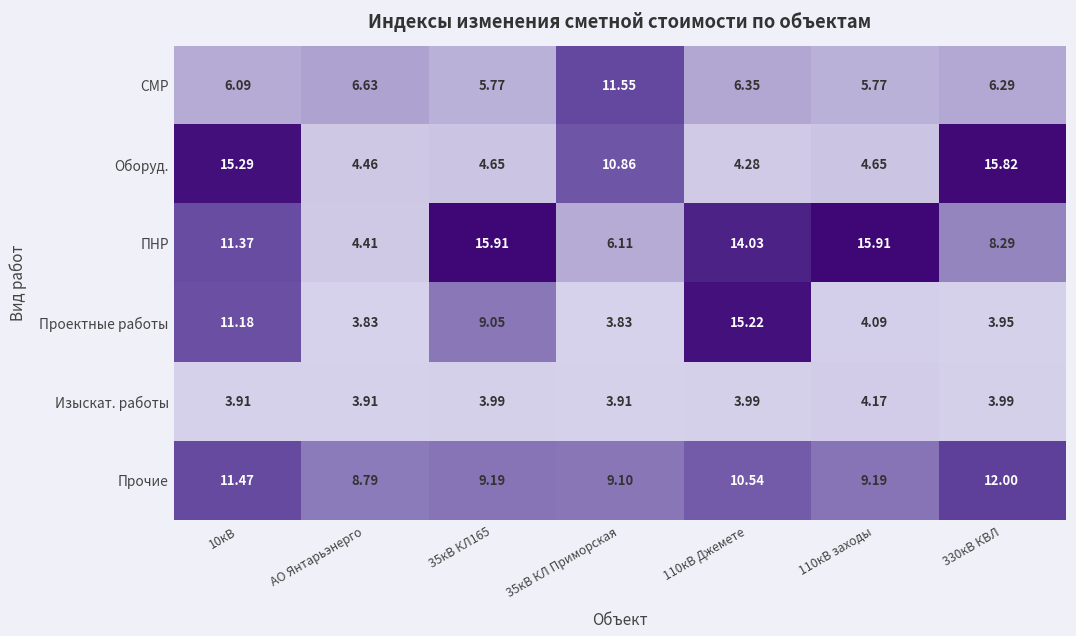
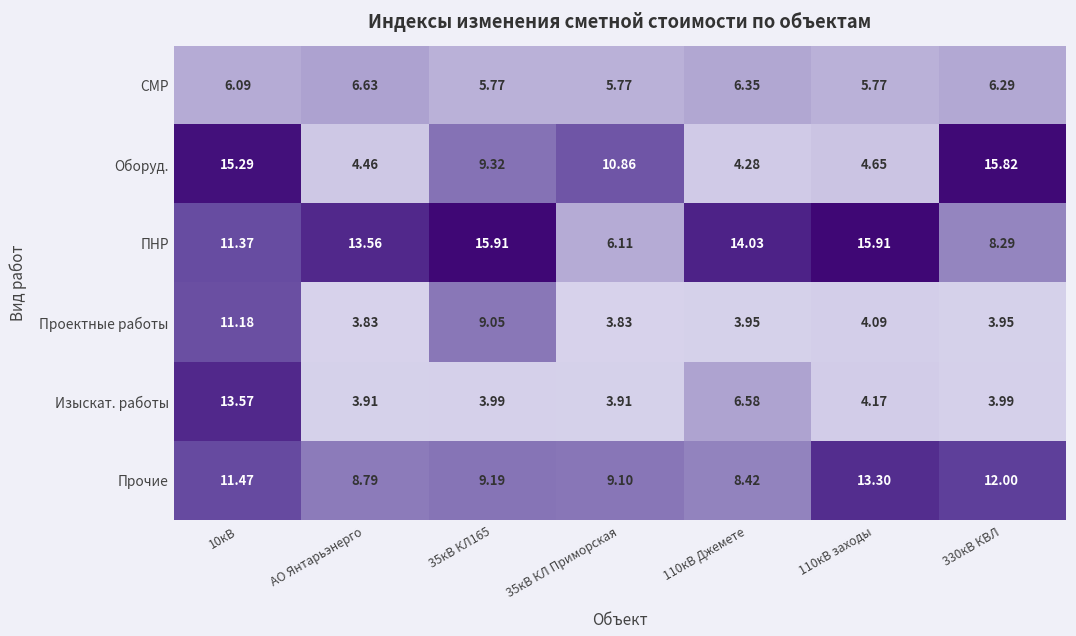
СМР, 35кВ КЛ Приморская: 11.55 -> 5.77
Оборуд., 35кВ КЛ165: 4.65 -> 9.32
ПНР, АО Янтарьэнерго: 4.41 -> 13.56
Проектные работы, 110кВ Джемете: 15.22 -> 3.95
Изыскат. работы, 10кВ: 3.91 -> 13.57
Изыскат. работы, 110кВ Джемете: 3.99 -> 6.58
Прочие, 110кВ Джемете: 10.54 -> 8.42
Прочие, 110кВ заходы: 9.19 -> 13.30
